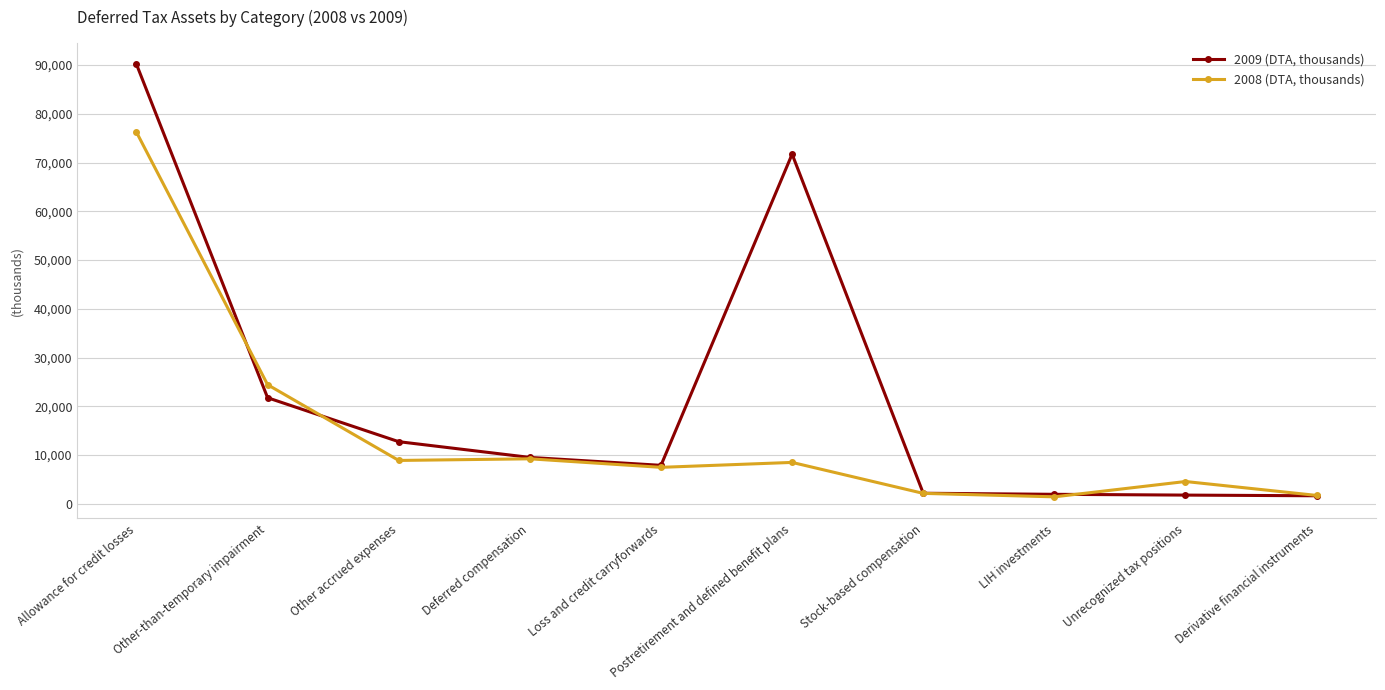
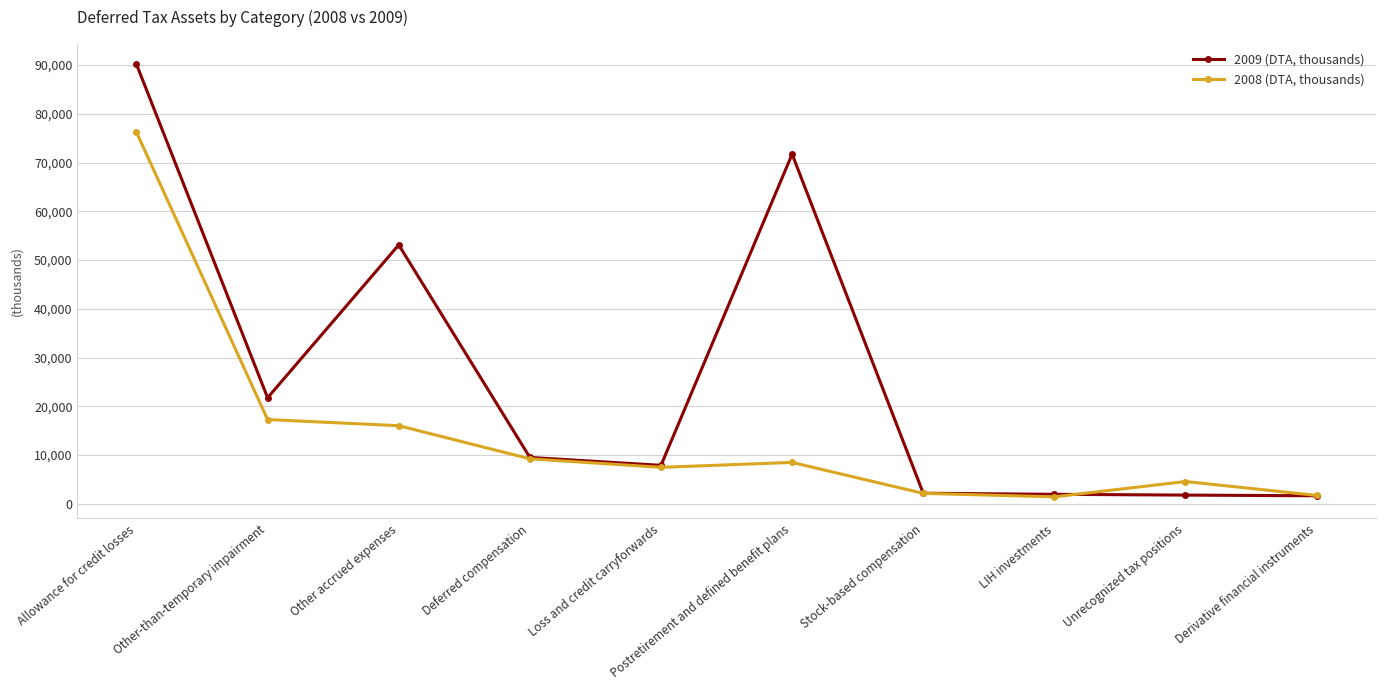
2008 (DTA, thousands), Other-than-temporary impairment: 24,000 -> 17,000
2009 (DTA, thousands), Other accrued expenses: 13,000 -> 53,000
2008 (DTA, thousands), Other accrued expenses: 9,000 -> 16,000
